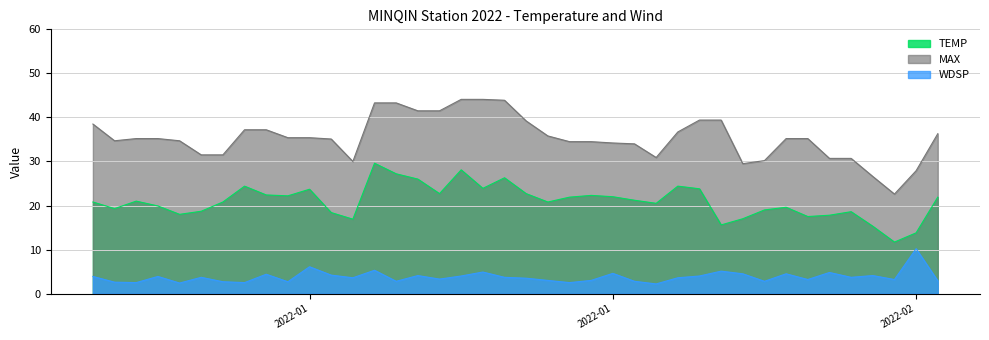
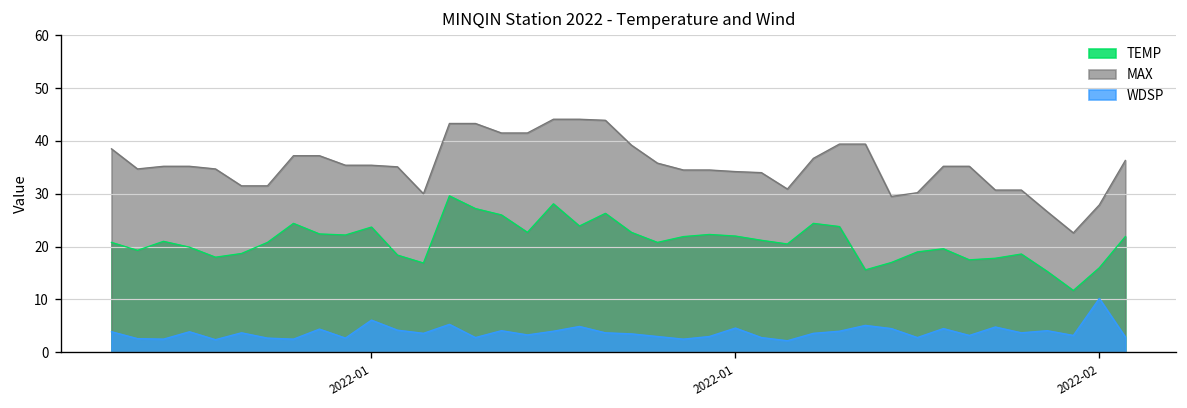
TEMP, 2022-02: 14 -> 16
